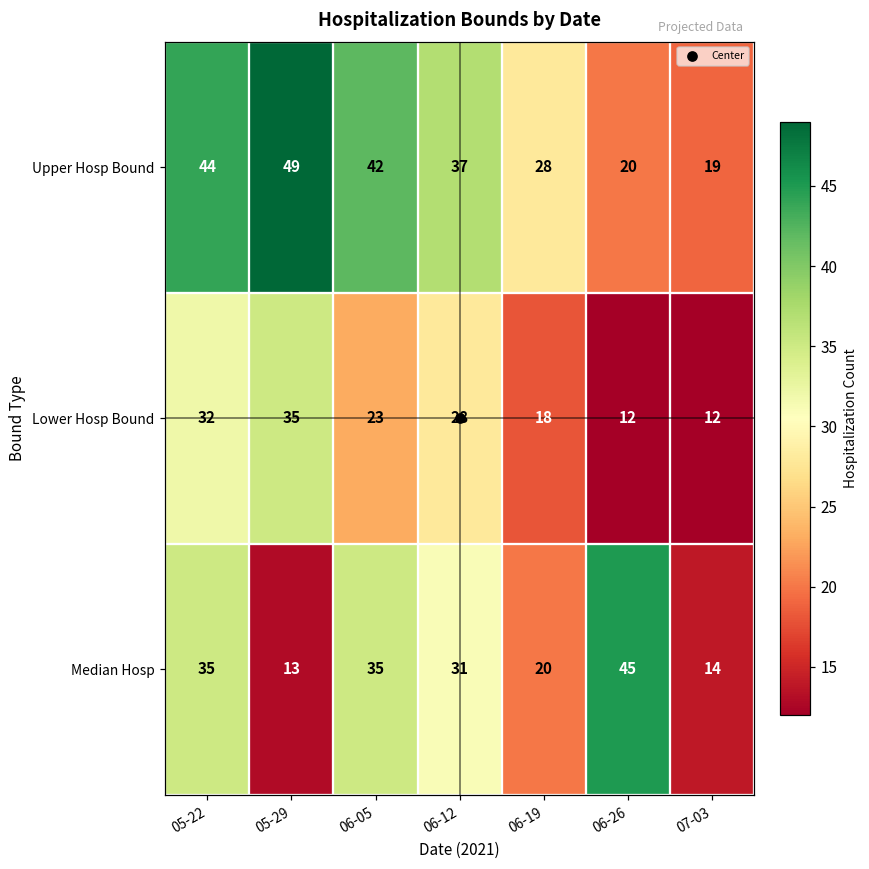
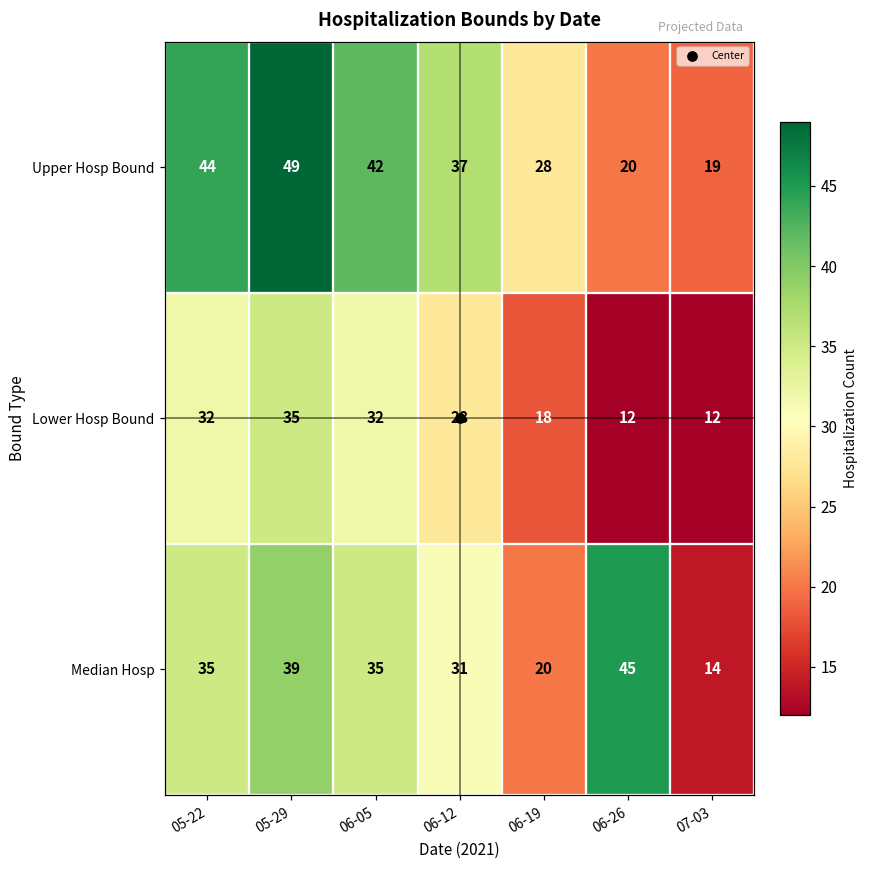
Lower Hosp Bound, 06-05: 23 -> 32
Median Hosp, 05-29: 13 -> 39
